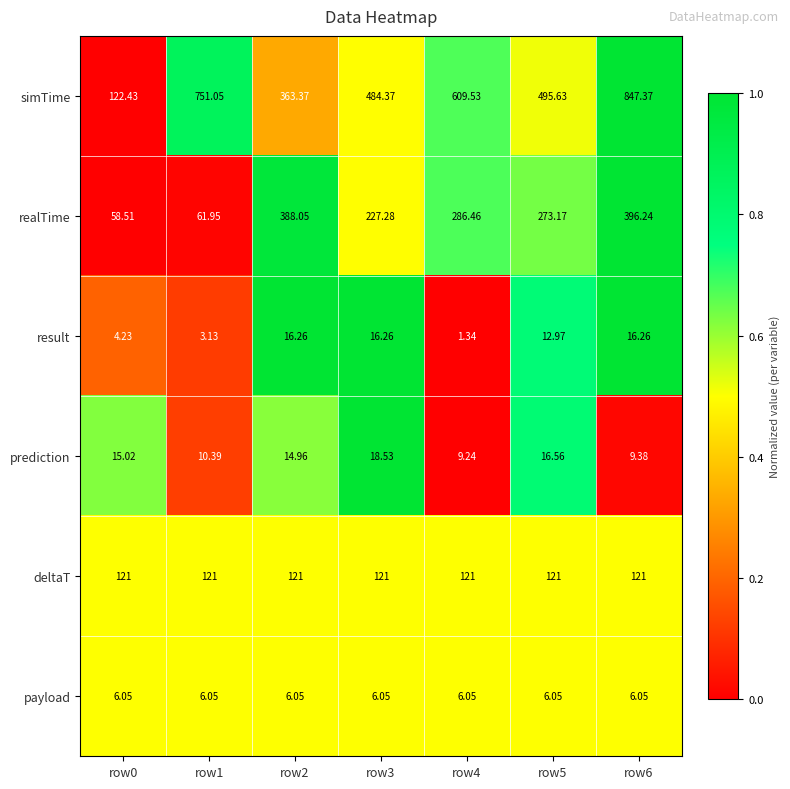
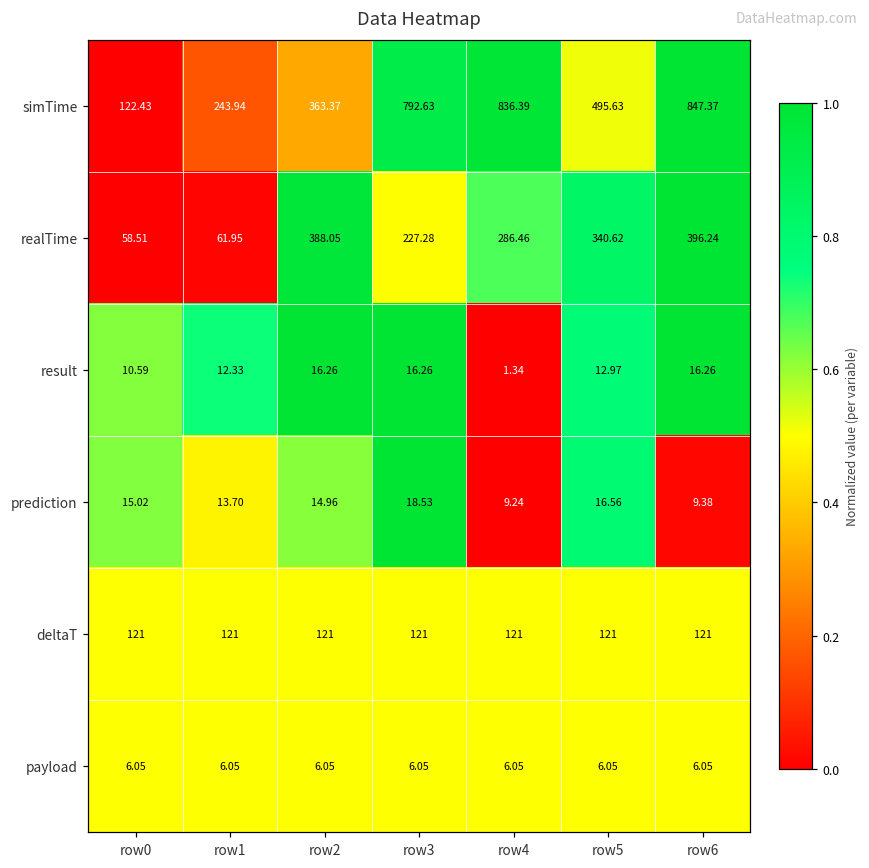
simTime, row1: 751.05 -> 243.94
simTime, row3: 484.37 -> 792.63
simTime, row4: 609.53 -> 836.39
realTime, row5: 273.17 -> 340.62
result, row0: 4.23 -> 10.59
result, row1: 3.13 -> 12.33
prediction, row1: 10.39 -> 13.70
